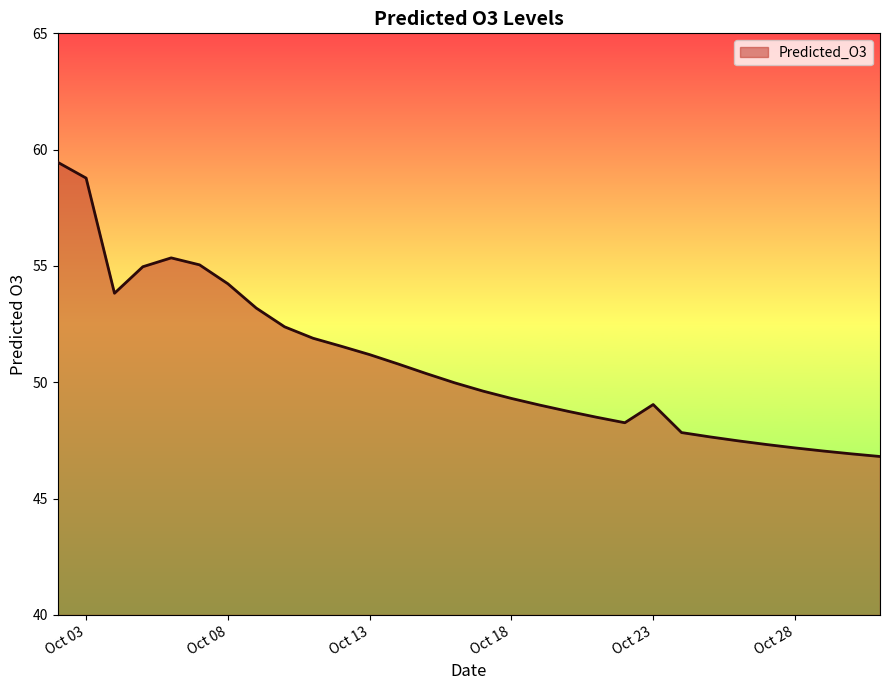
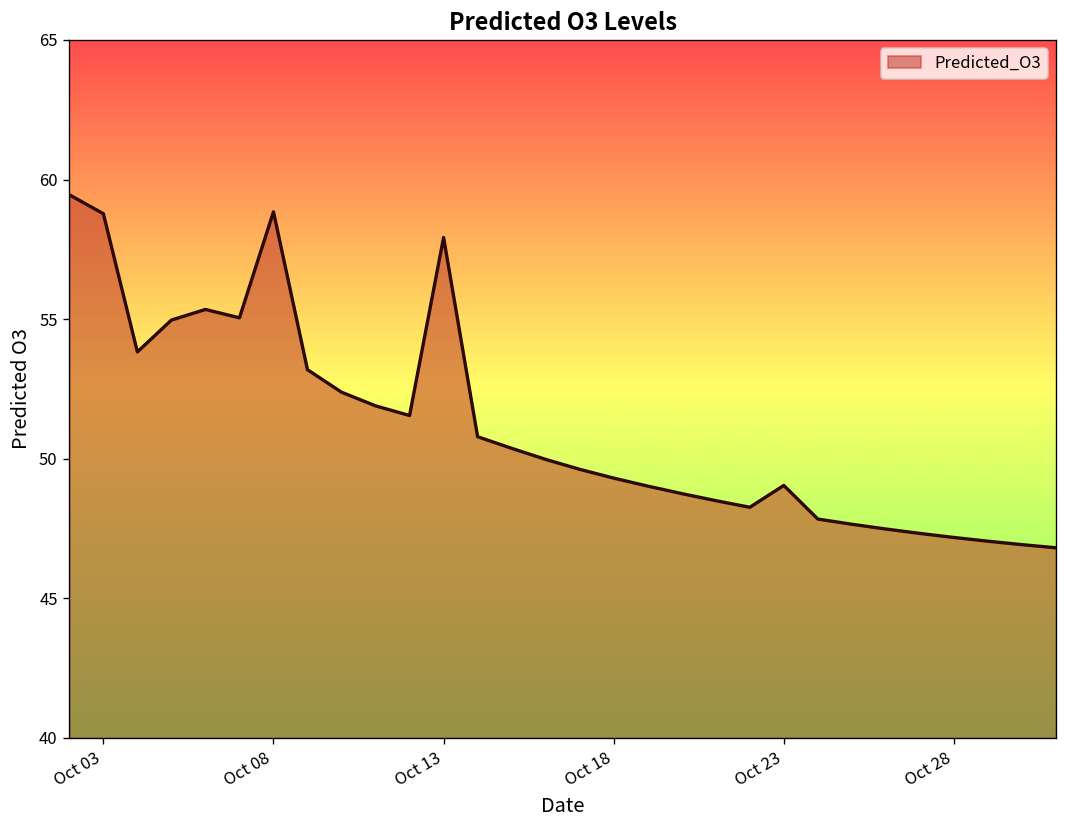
Oct 08: 54.2 -> 58.8
Oct 13: 51.2 -> 57.9
